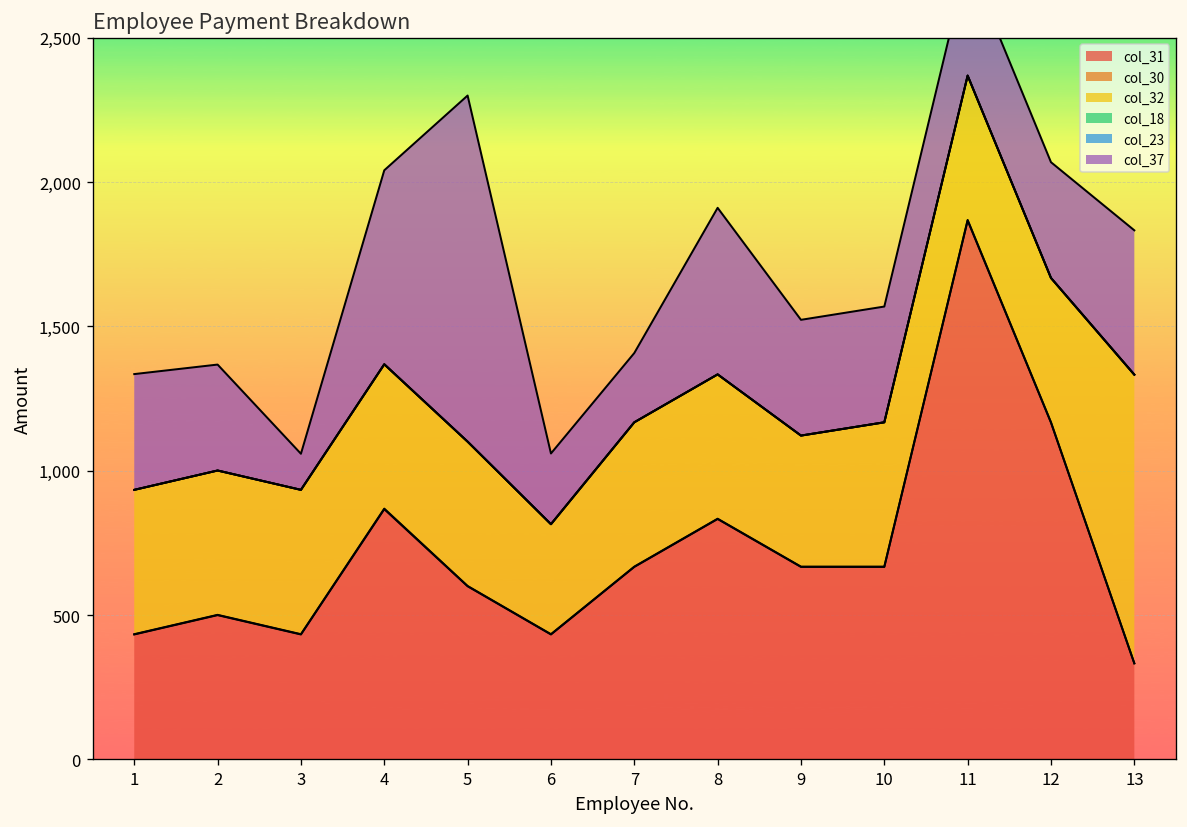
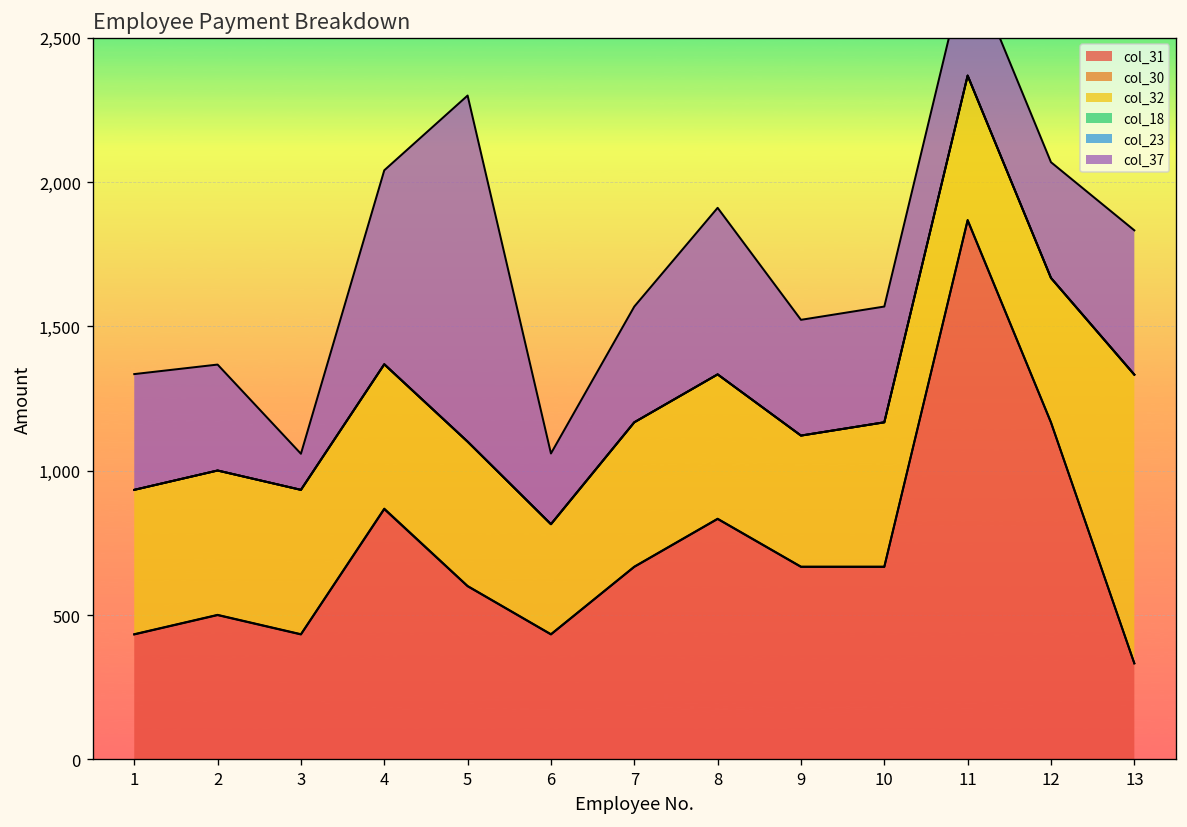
col_37, 7: 240 -> 400
